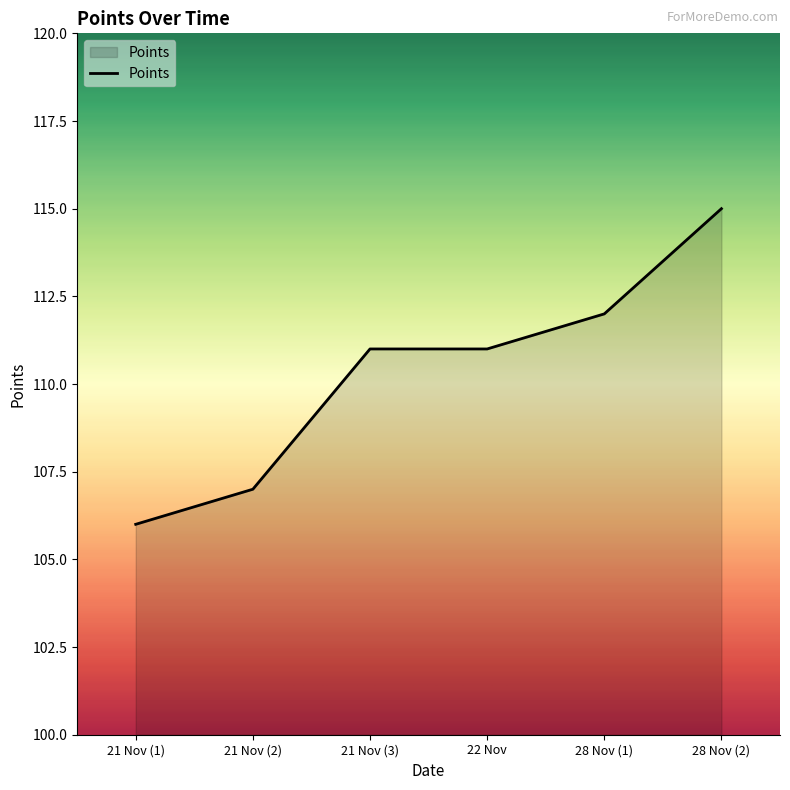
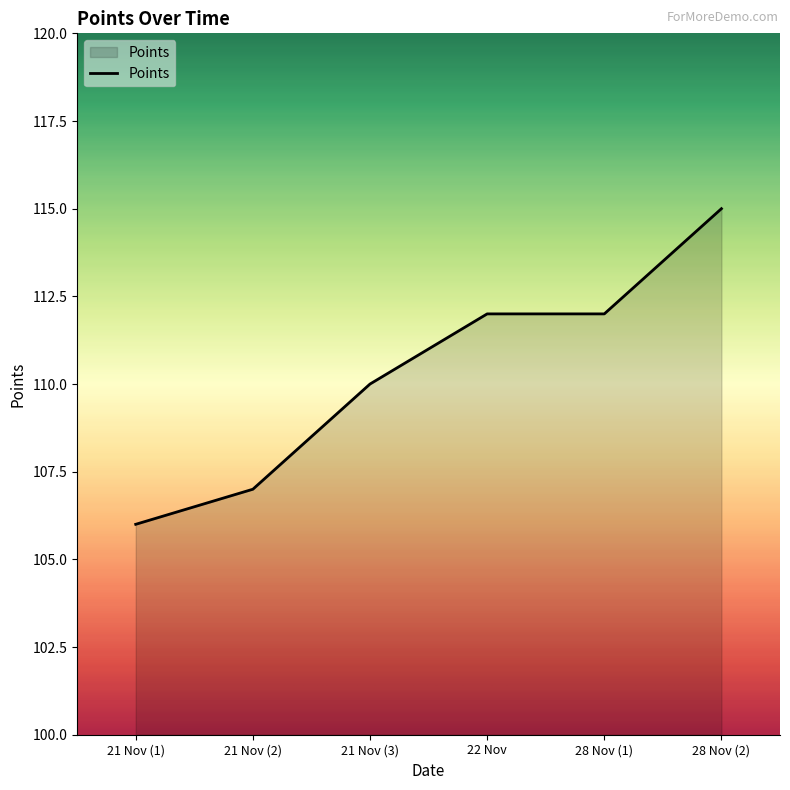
21 Nov (3): 111 -> 110
22 Nov: 111 -> 112
